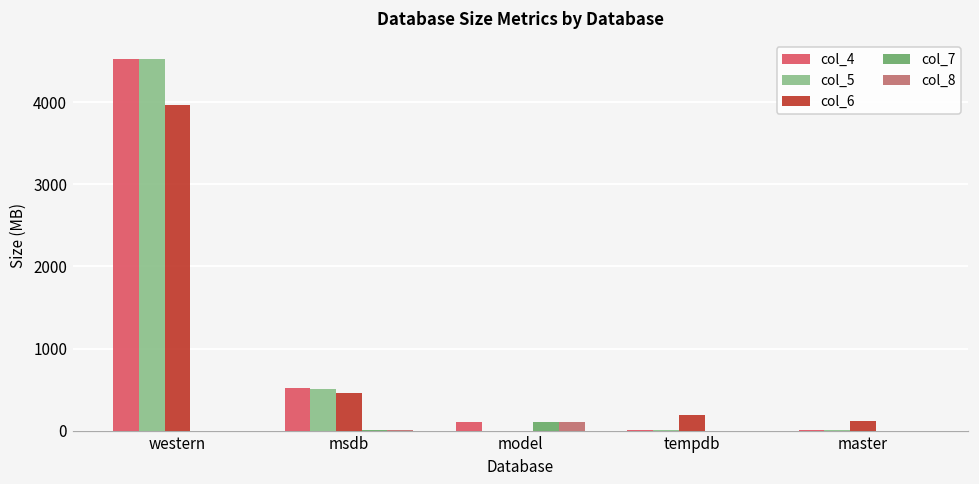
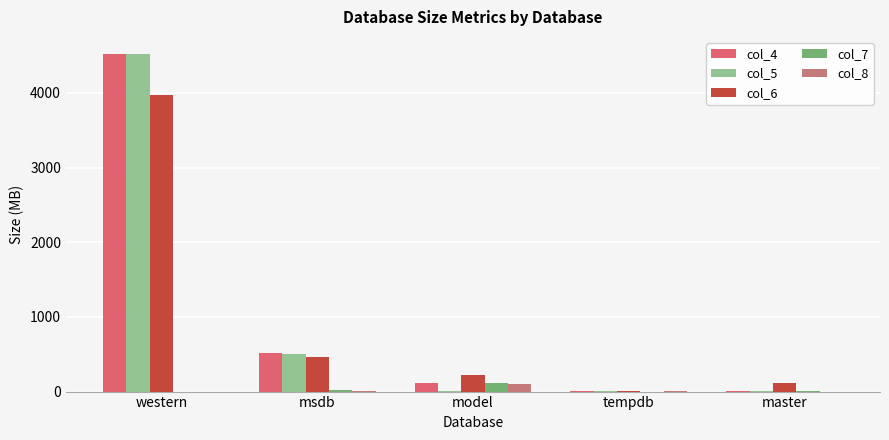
col_6, model: 0 -> 200
col_6, tempdb: 200 -> 0
